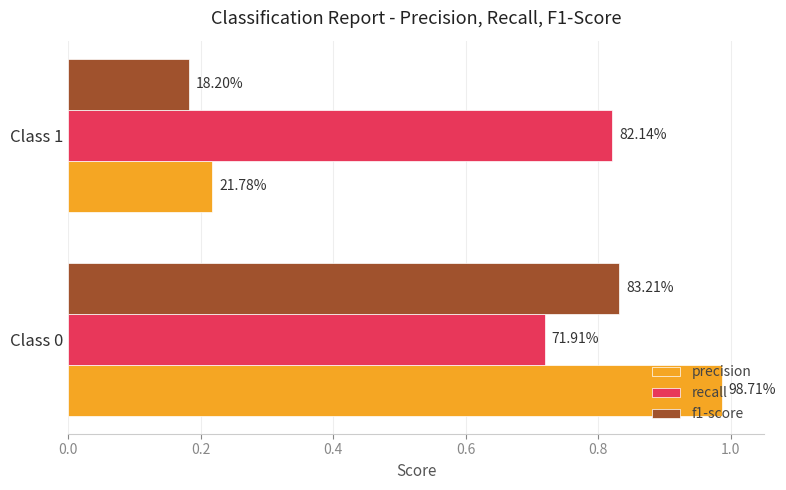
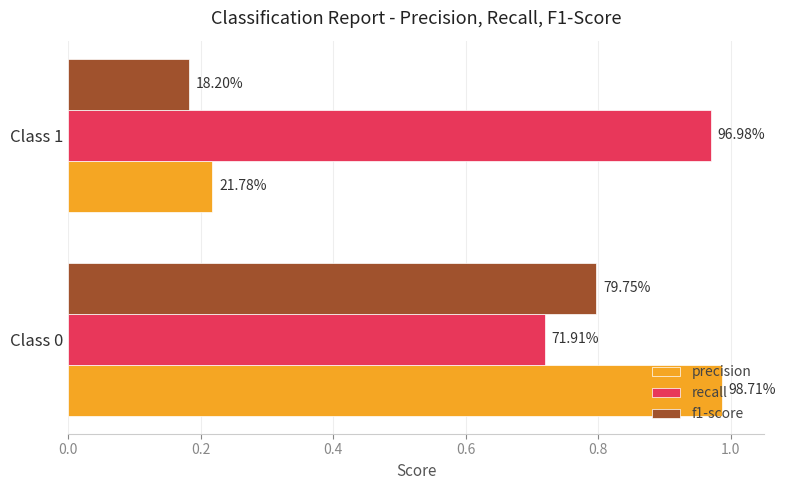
recall, Class 1: 82.14% -> 96.98%
f1-score, Class 0: 83.21% -> 79.75%
